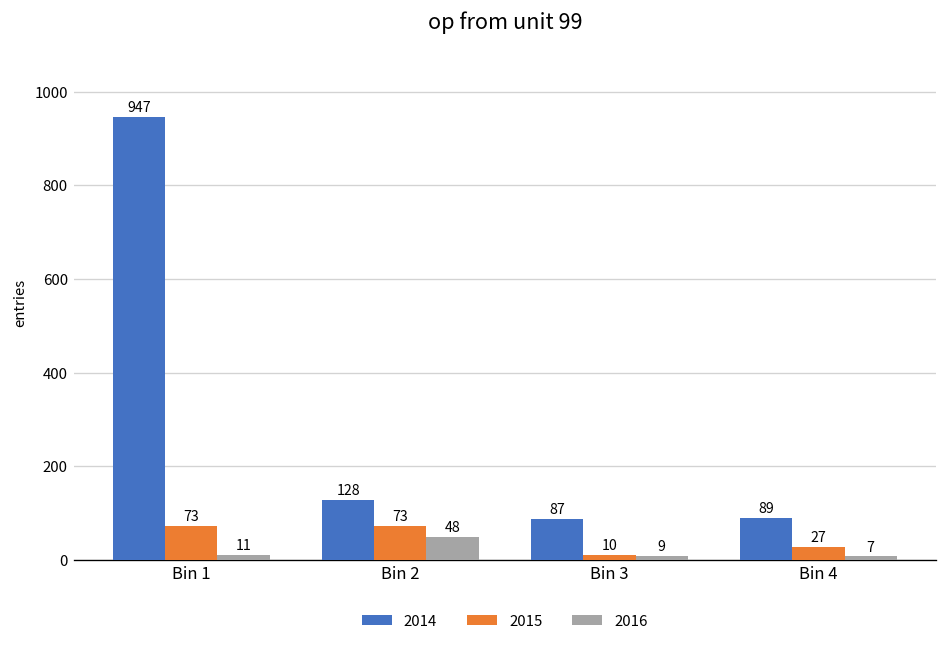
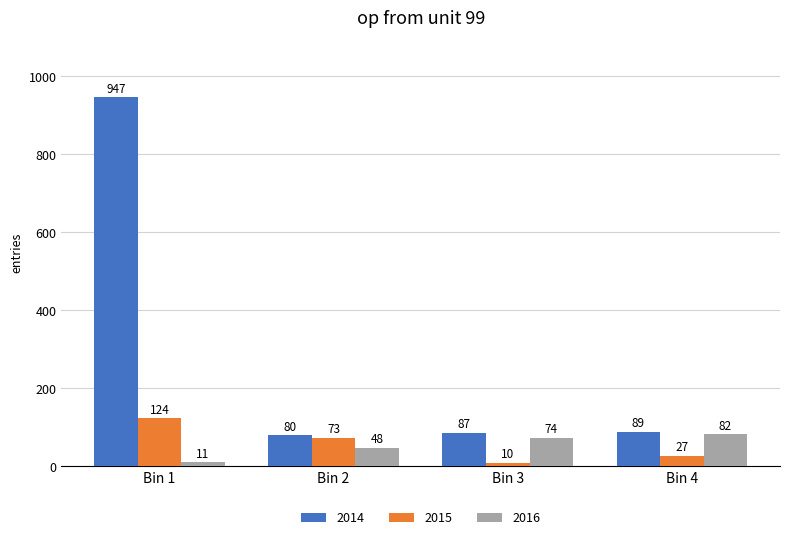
2015, Bin 1: 73 -> 124
2014, Bin 2: 128 -> 80
2016, Bin 3: 9 -> 74
2016, Bin 4: 7 -> 82
